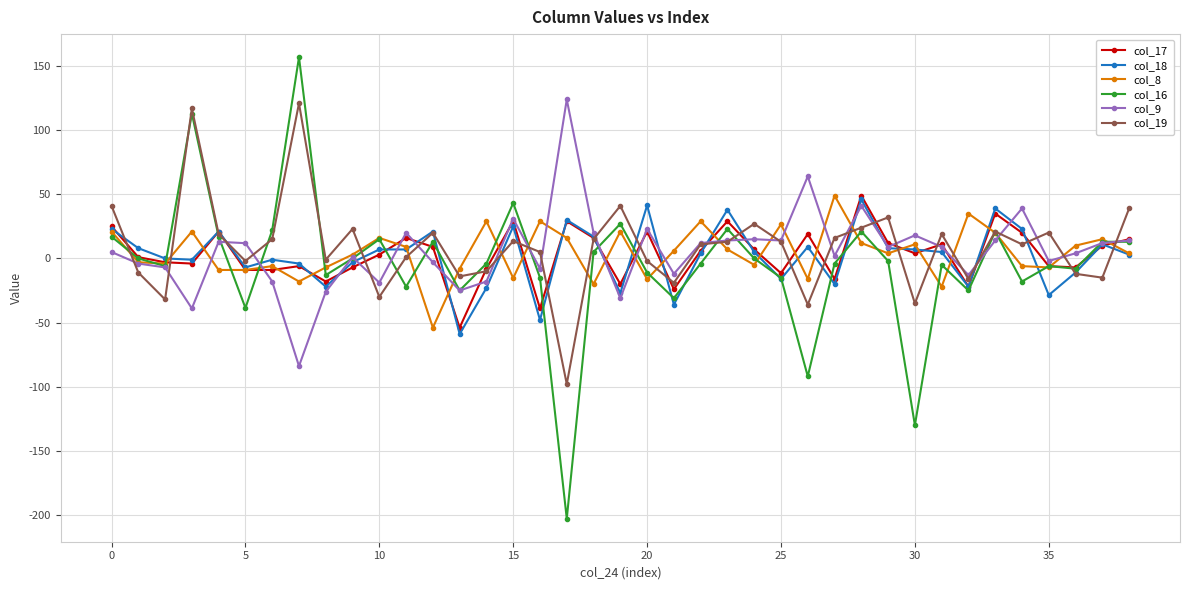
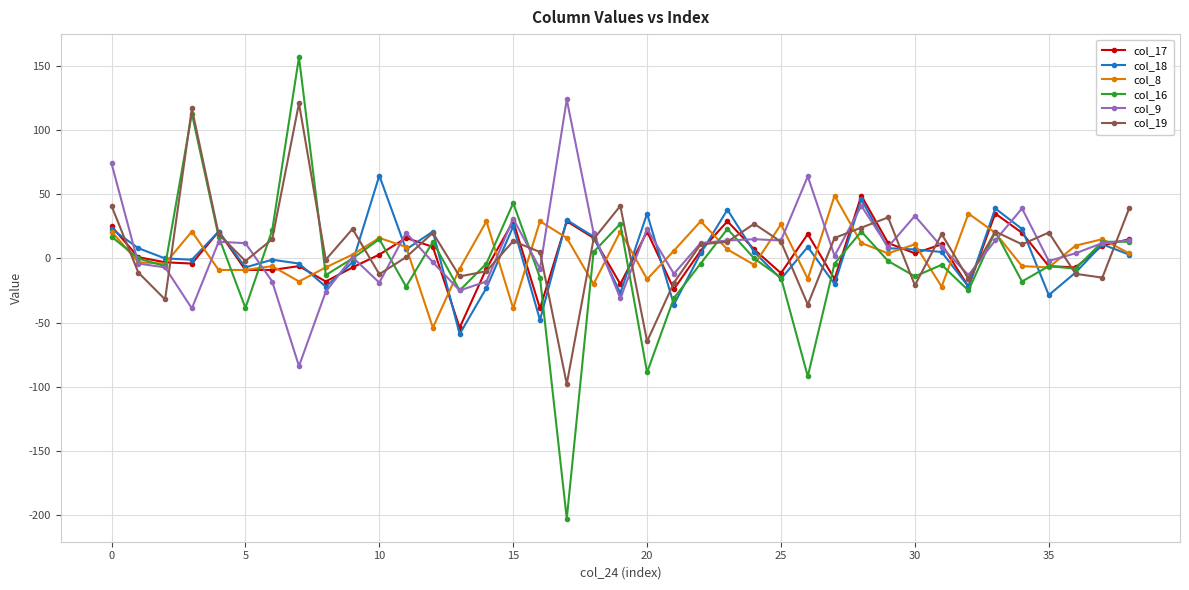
col_9, 0: 5 -> 74
col_18, 10: 7 -> 65
col_19, 10: -30 -> -12
col_8, 15: -15 -> -39
col_18, 20: 41 -> 35
col_16, 20: -11 -> -89
col_19, 20: -2 -> -65
col_16, 30: -130 -> -14
col_9, 30: 18 -> 33
col_19, 30: -35 -> -21
